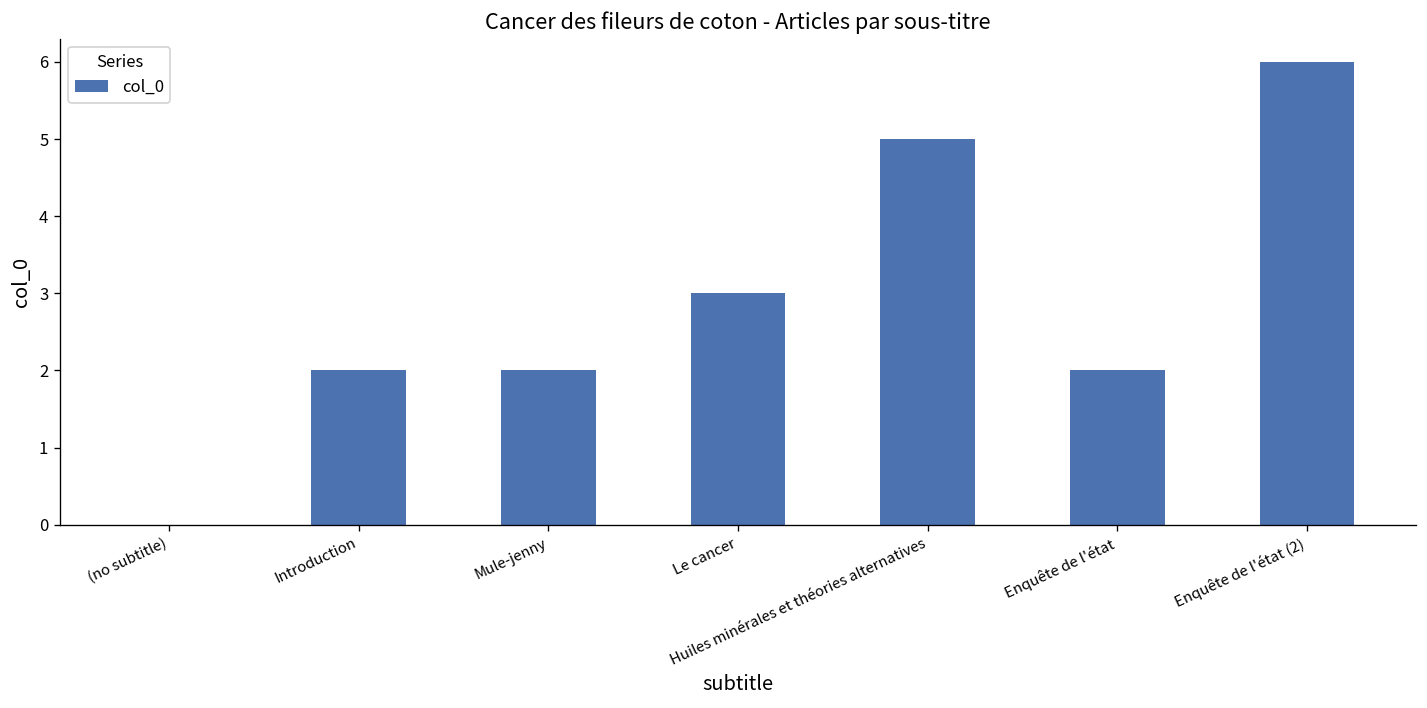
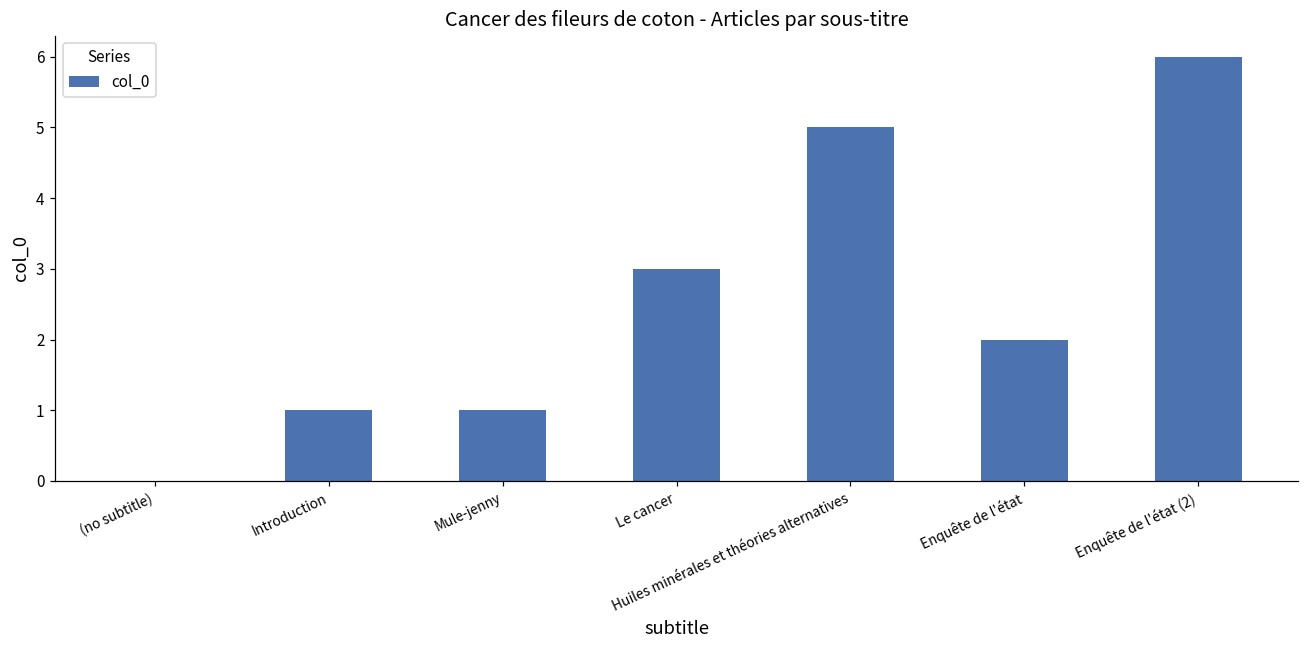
Introduction: 2 -> 1
Mule-jenny: 2 -> 1
